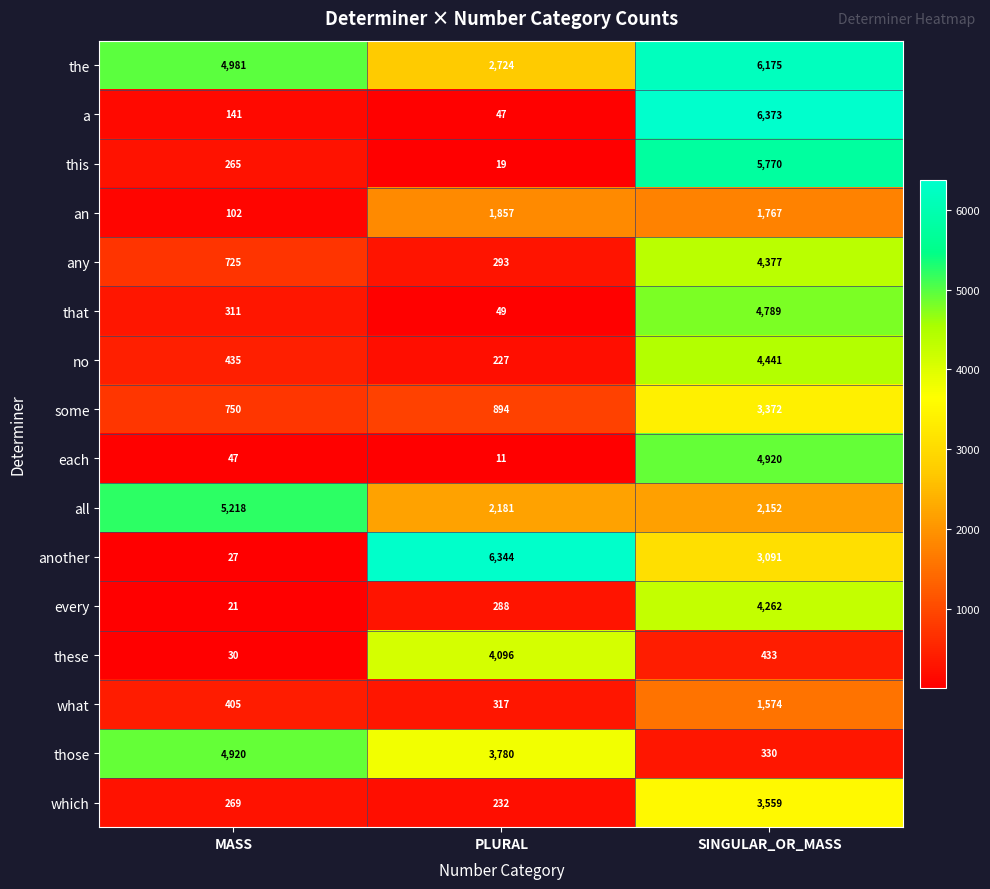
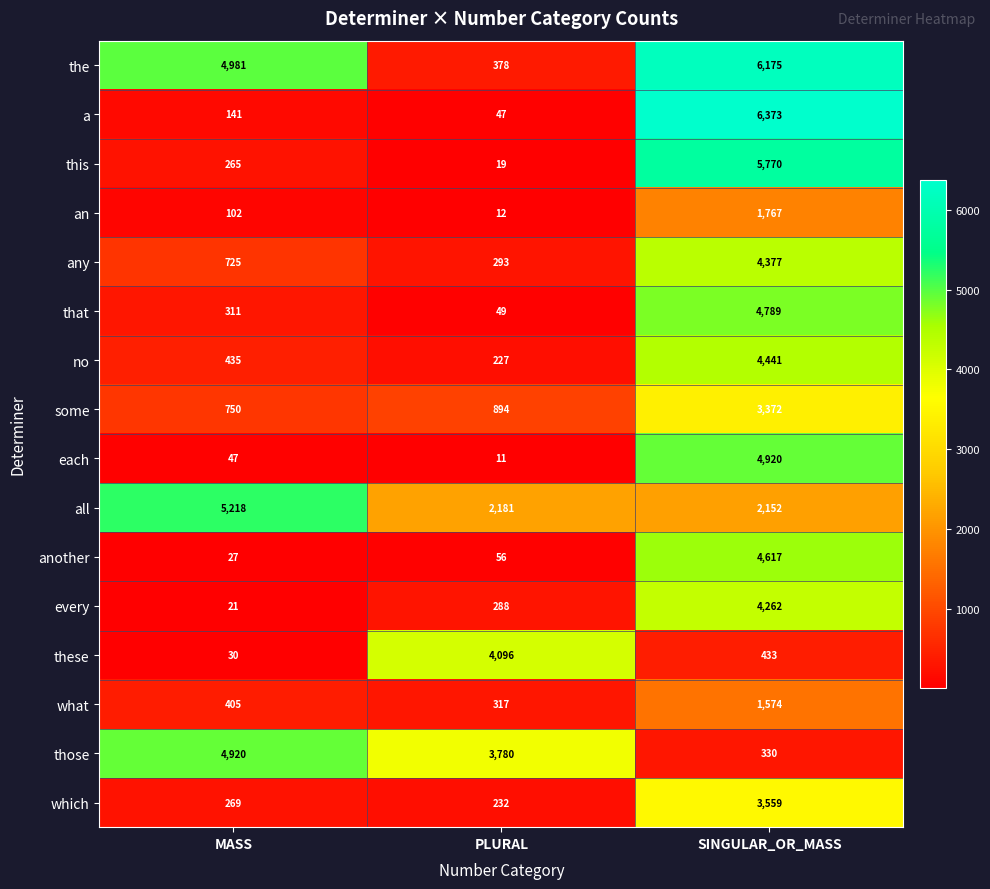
the, PLURAL: 2,724 -> 378
an, PLURAL: 1,857 -> 12
another, PLURAL: 6,344 -> 56
another, SINGULAR_OR_MASS: 3,091 -> 4,617
